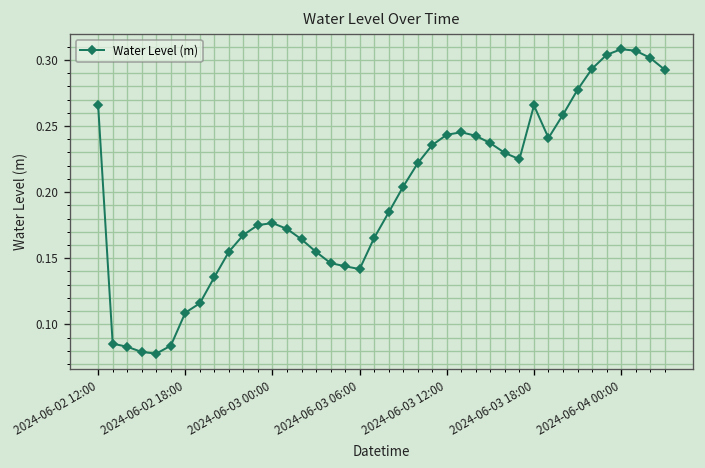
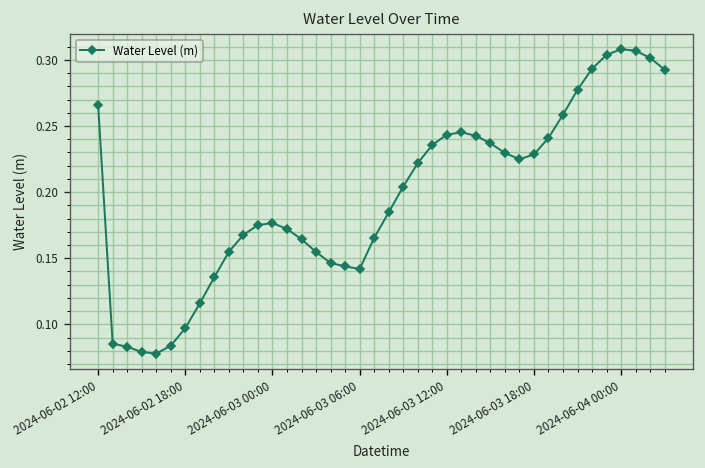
2024-06-02 18:00: 0.109 -> 0.097
2024-06-03 18:00: 0.266 -> 0.229
